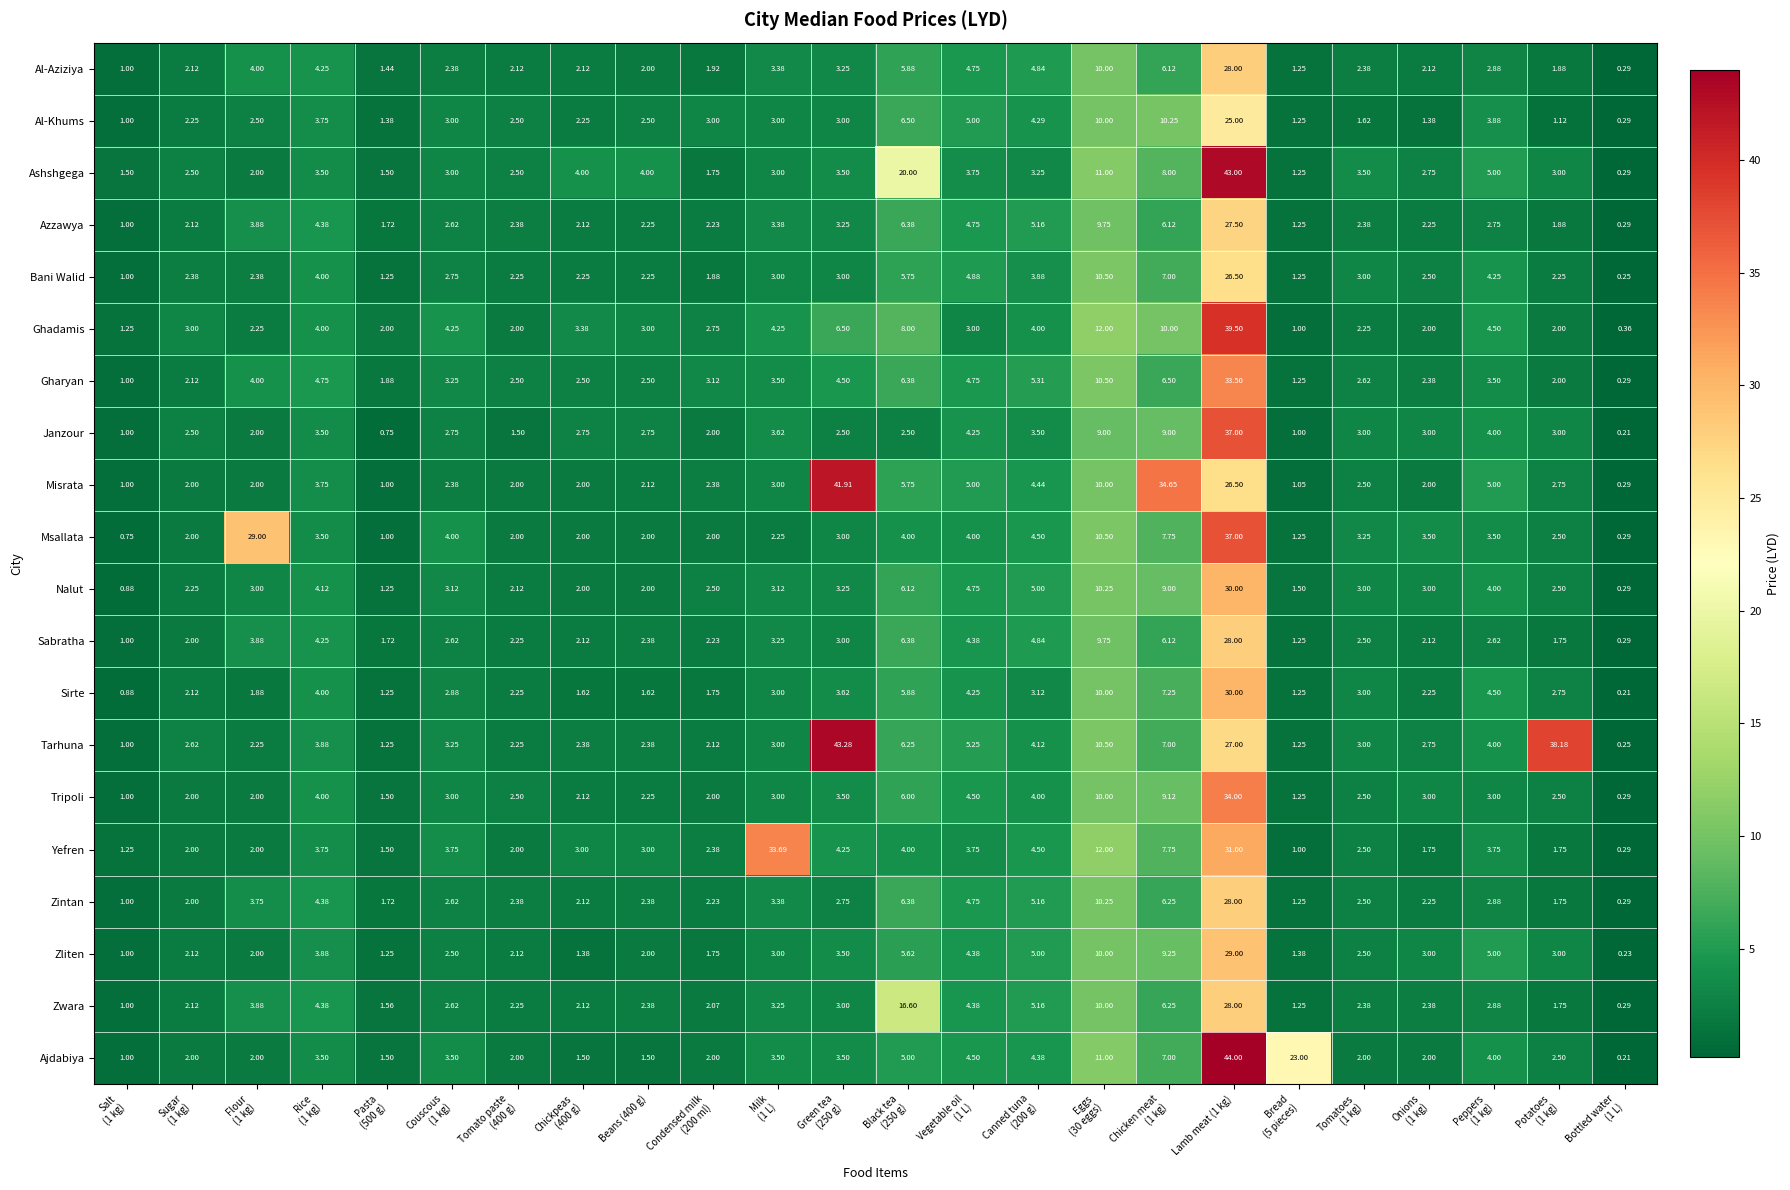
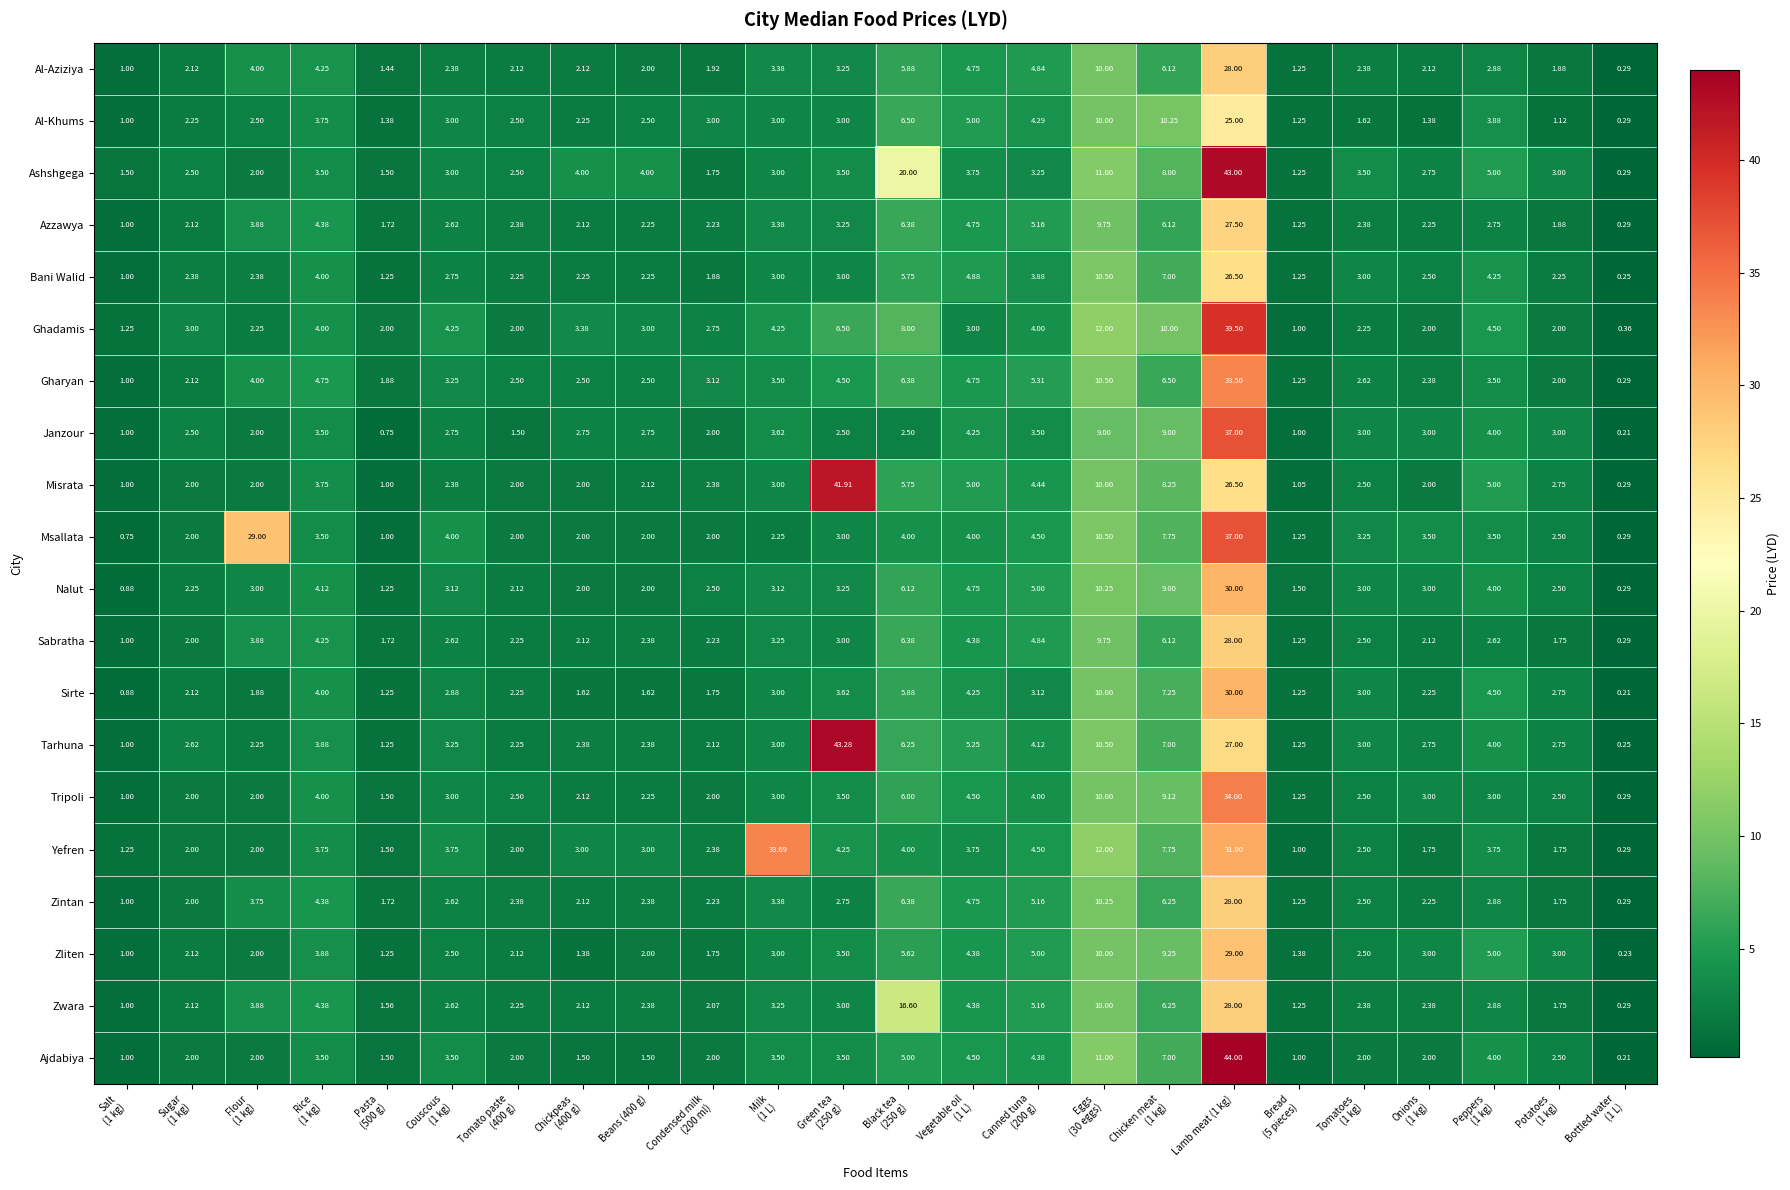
Misrata, Chicken meat (1 kg): 34.65 -> 8.25
Tarhuna, Potatoes (1 kg): 38.18 -> 2.75
Ajdabiya, Bread (5 pieces): 23.00 -> 1.00
